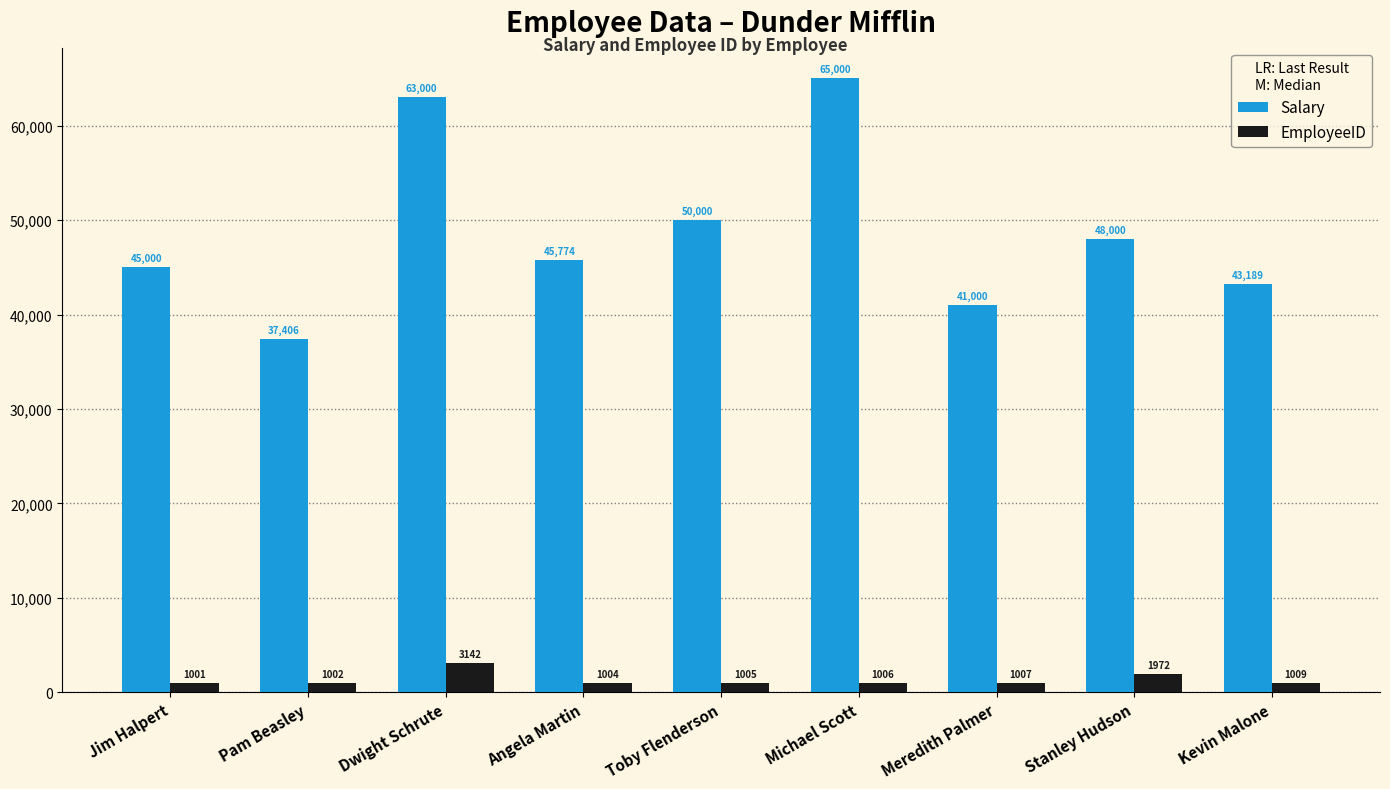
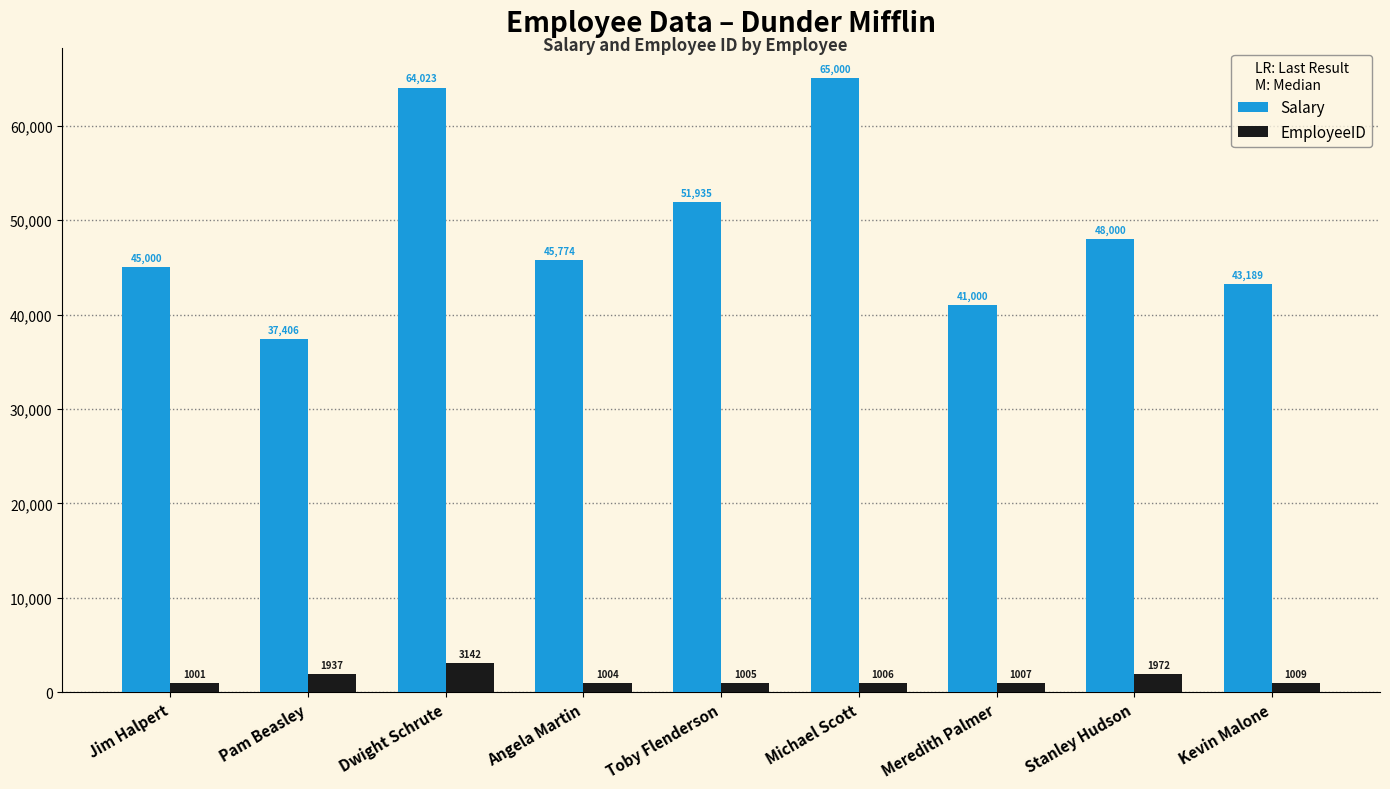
EmployeeID, Pam Beasley: 1002 -> 1937
Salary, Dwight Schrute: 63,000 -> 64,023
Salary, Toby Flenderson: 50,000 -> 51,935
